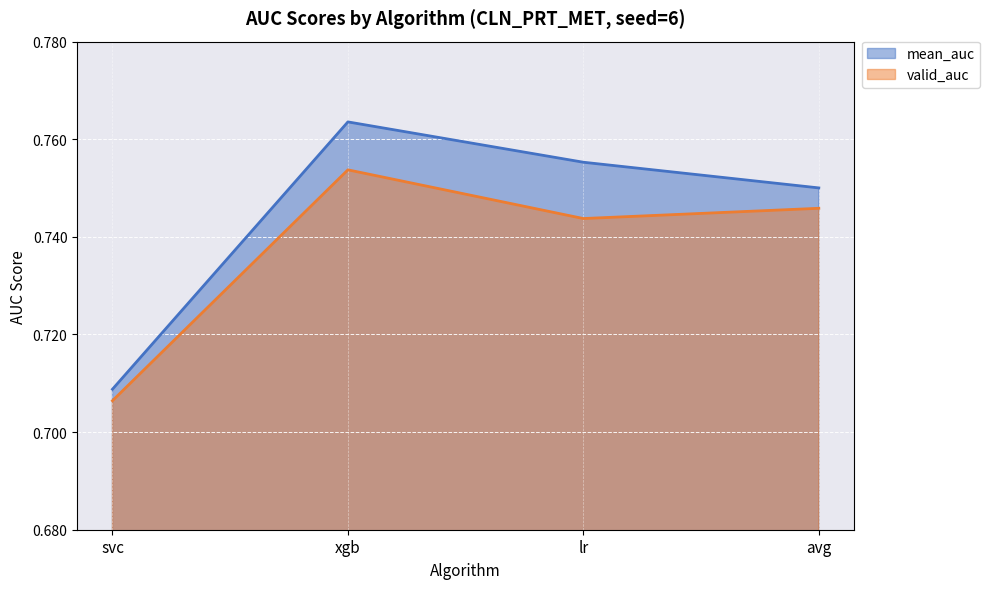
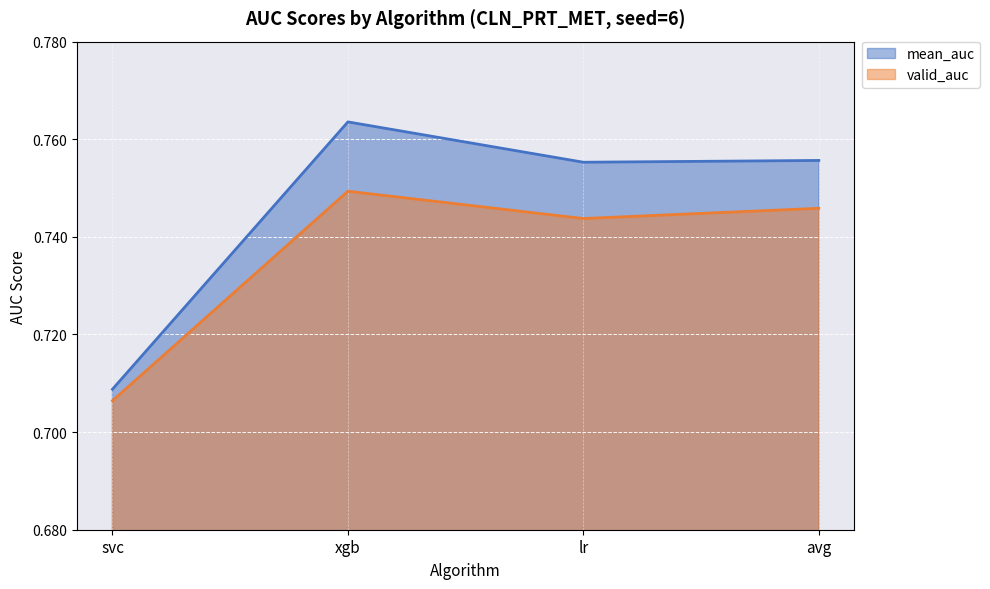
valid_auc, xgb: 0.754 -> 0.749
mean_auc, avg: 0.750 -> 0.756
